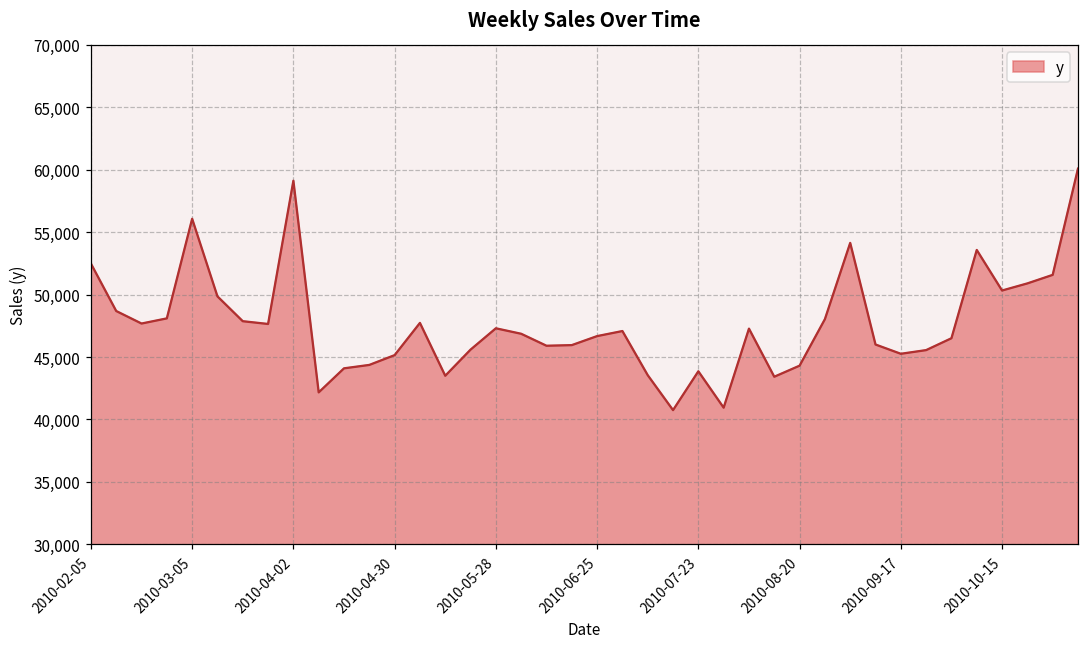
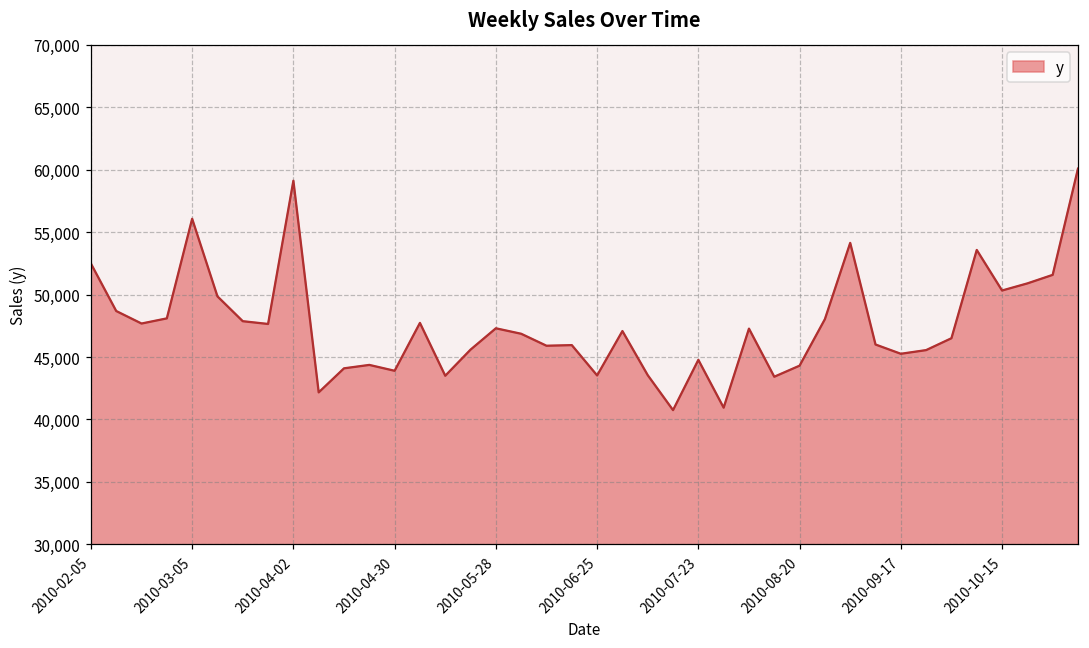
2010-04-30: 45,100 -> 43,900
2010-06-25: 46,700 -> 43,500
2010-07-23: 43,900 -> 44,800
